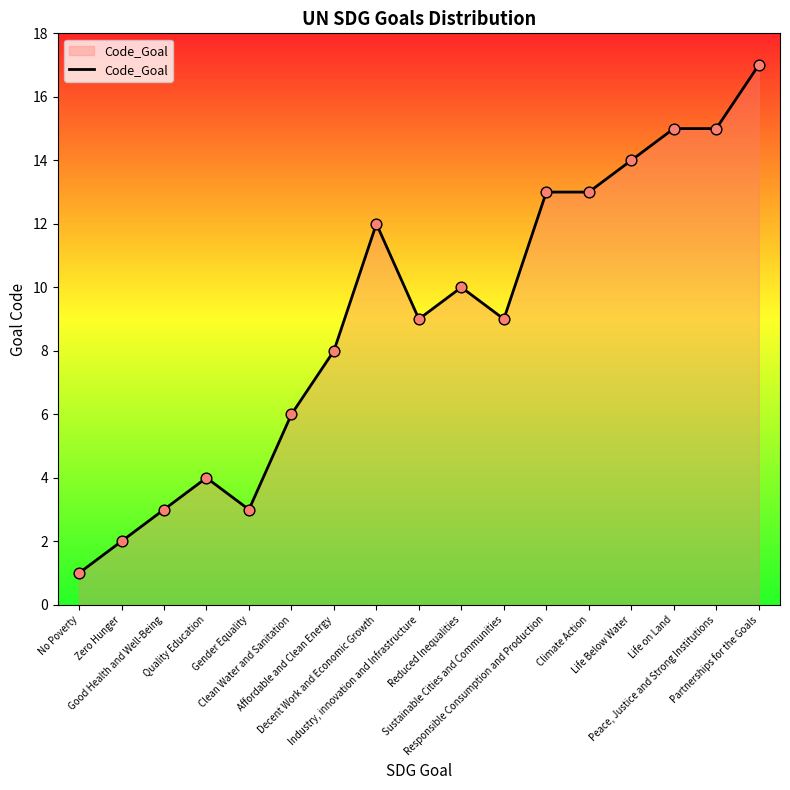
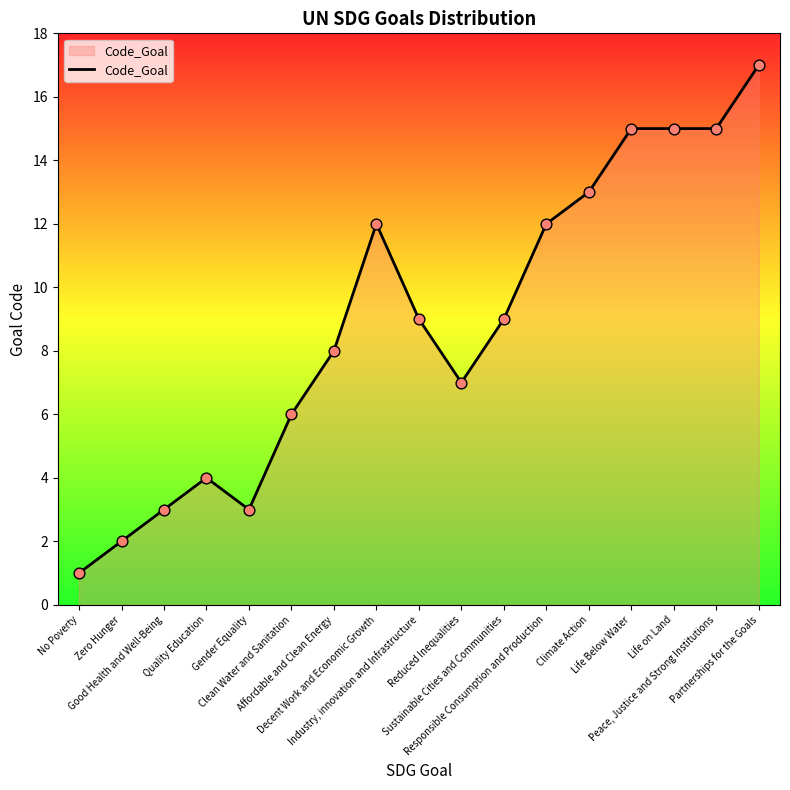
Reduced Inequalities: 10 -> 7
Responsible Consumption and Production: 13 -> 12
Life Below Water: 14 -> 15
